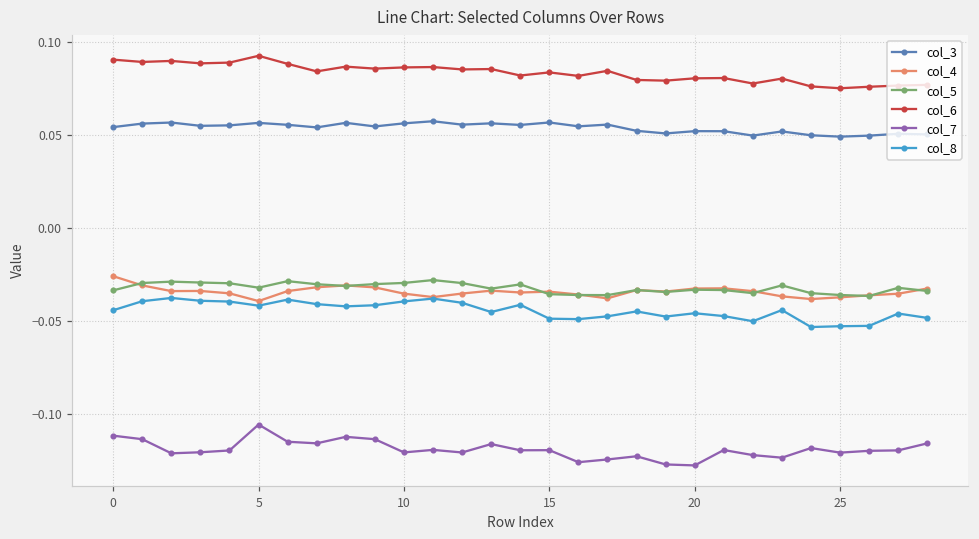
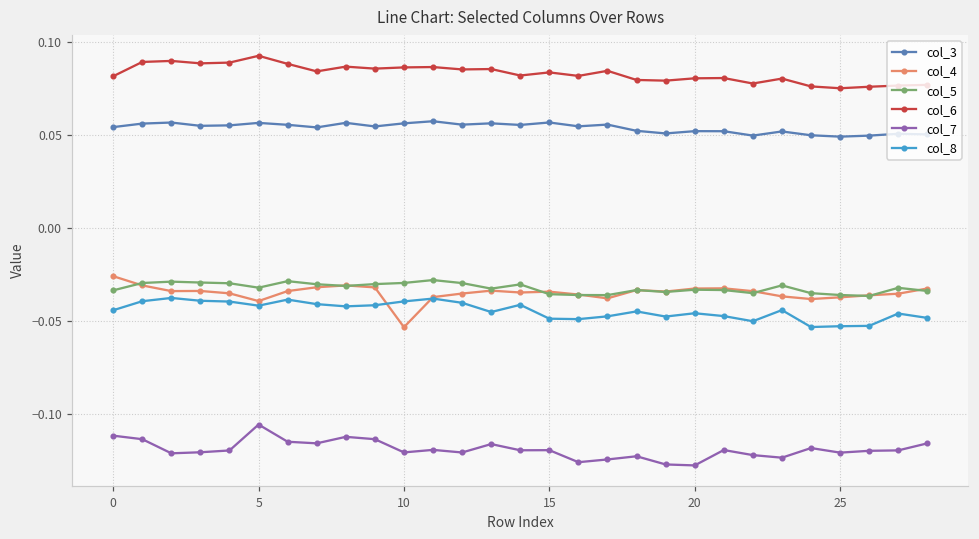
col_6, 0: 0.090 -> 0.081
col_4, 10: -0.035 -> -0.053
